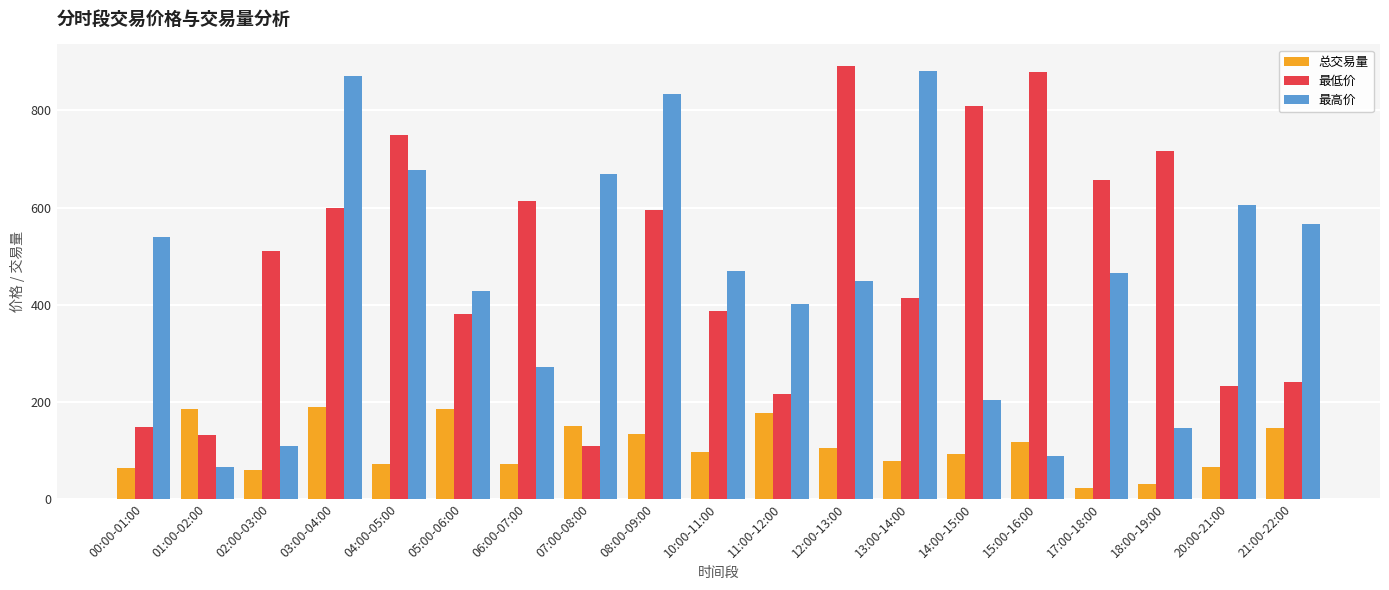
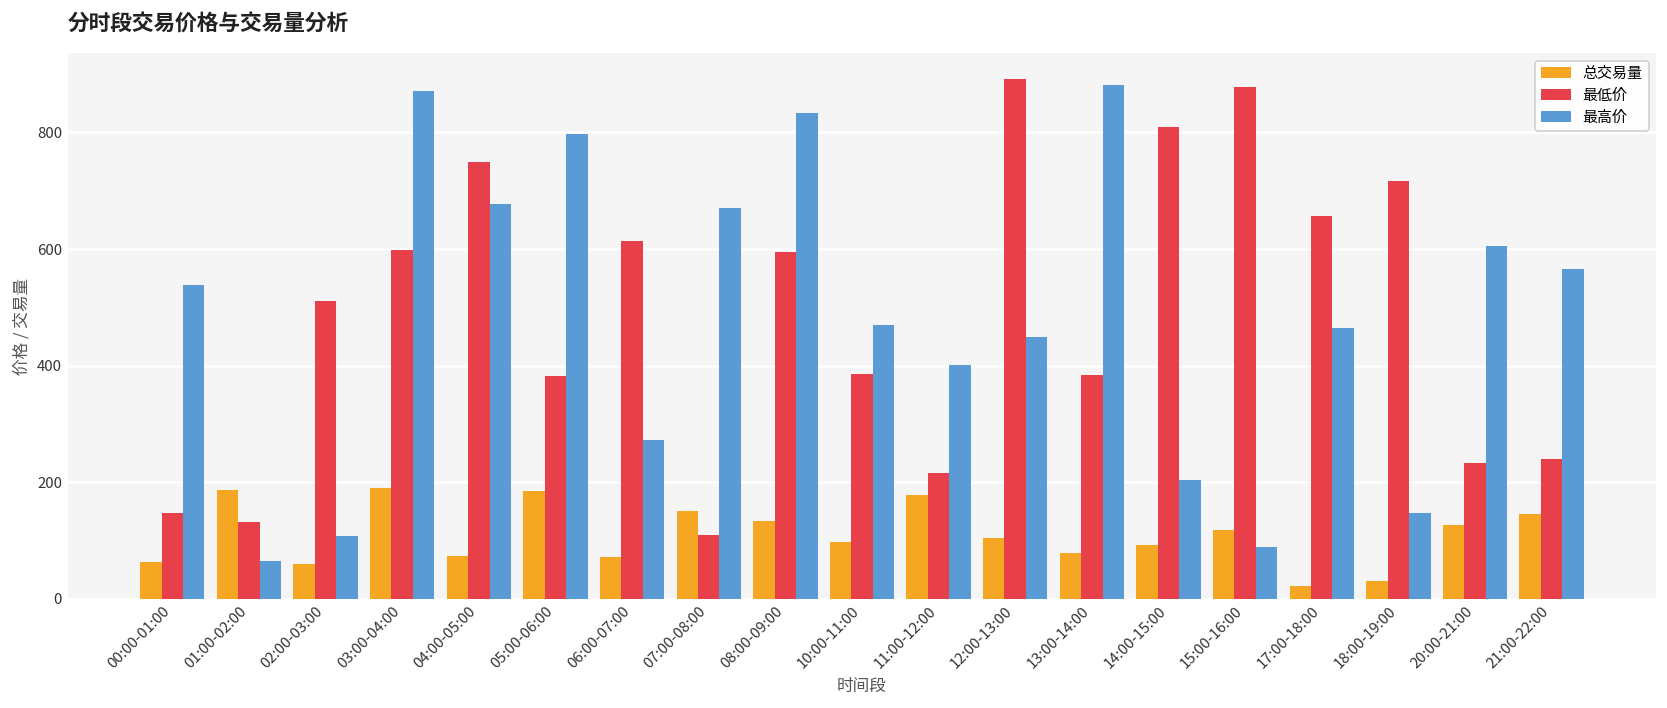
最高价, 05:00-06:00: 430 -> 800
最低价, 13:00-14:00: 410 -> 380
总交易量, 20:00-21:00: 70 -> 130
